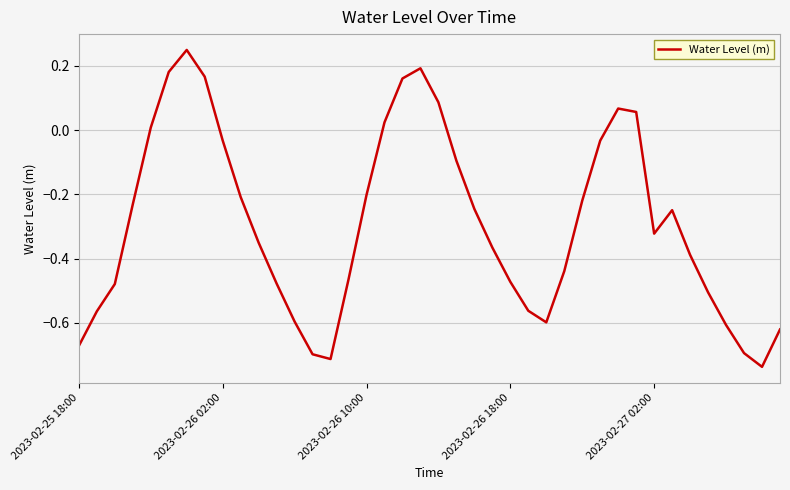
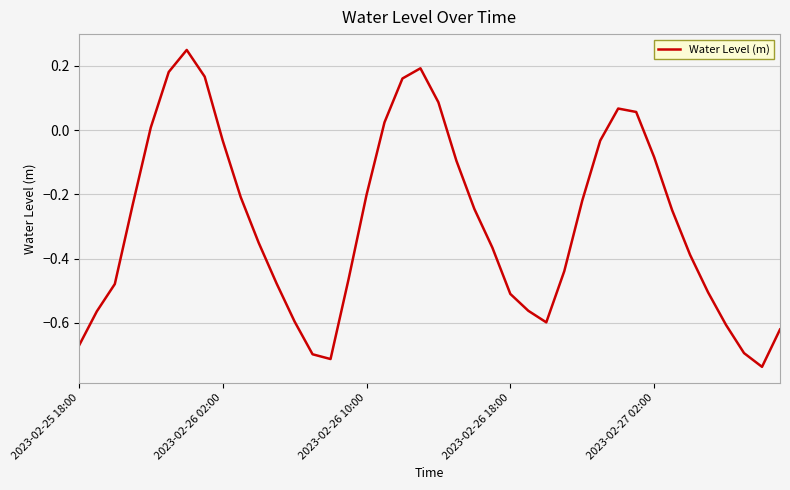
2023-02-26 18:00: -0.47 -> -0.51
2023-02-27 02:00: -0.32 -> -0.08
